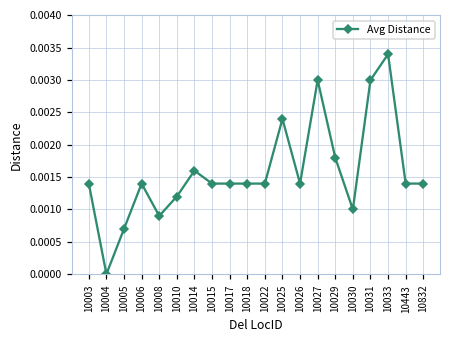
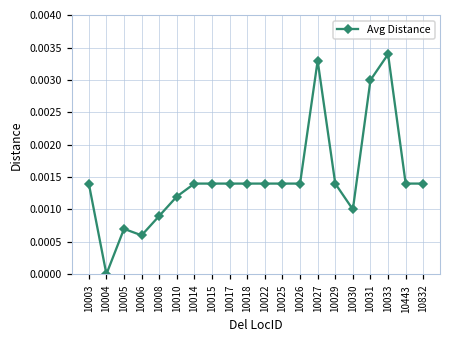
10006: 0.0014 -> 0.0006
10014: 0.0016 -> 0.0014
10025: 0.0024 -> 0.0014
10027: 0.0030 -> 0.0033
10029: 0.0018 -> 0.0014
